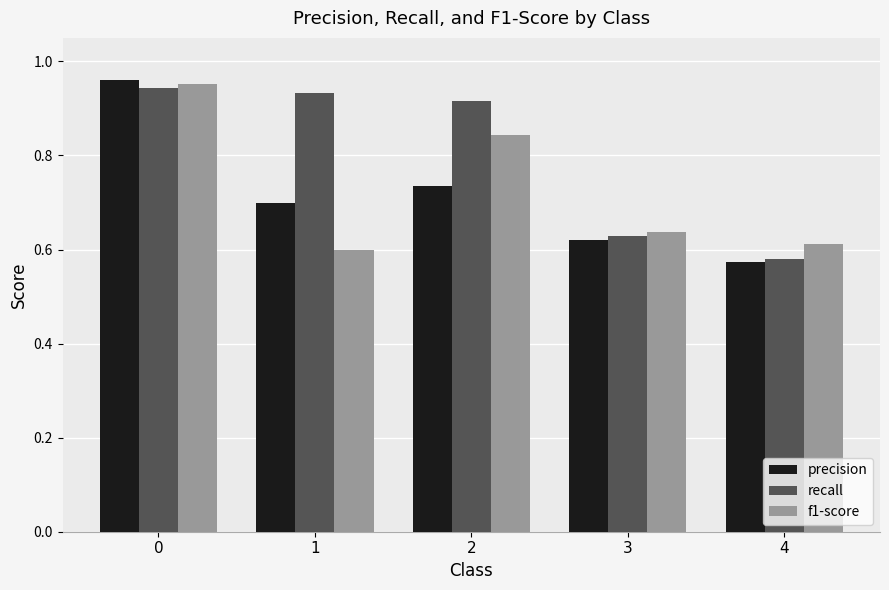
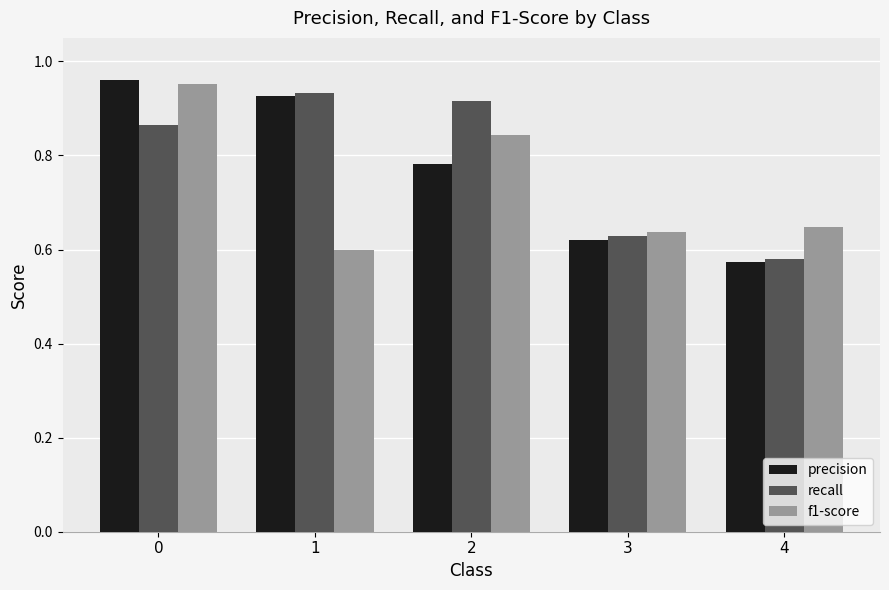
recall, 0: 0.94 -> 0.86
precision, 1: 0.70 -> 0.93
precision, 2: 0.73 -> 0.78
f1-score, 4: 0.61 -> 0.65
